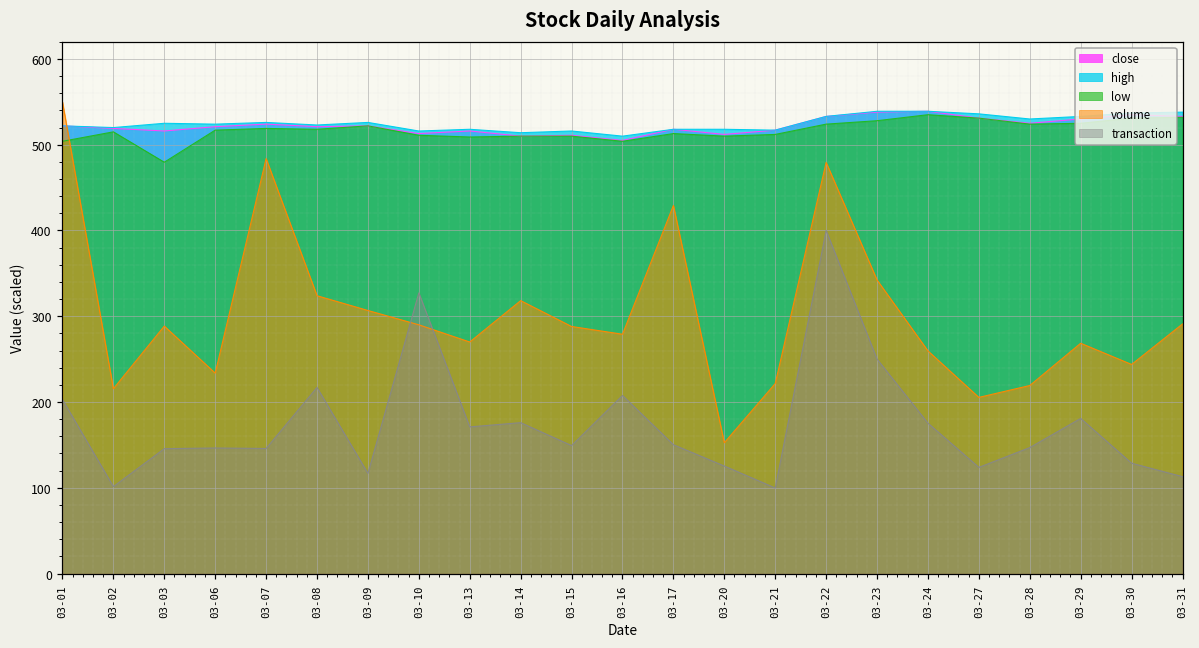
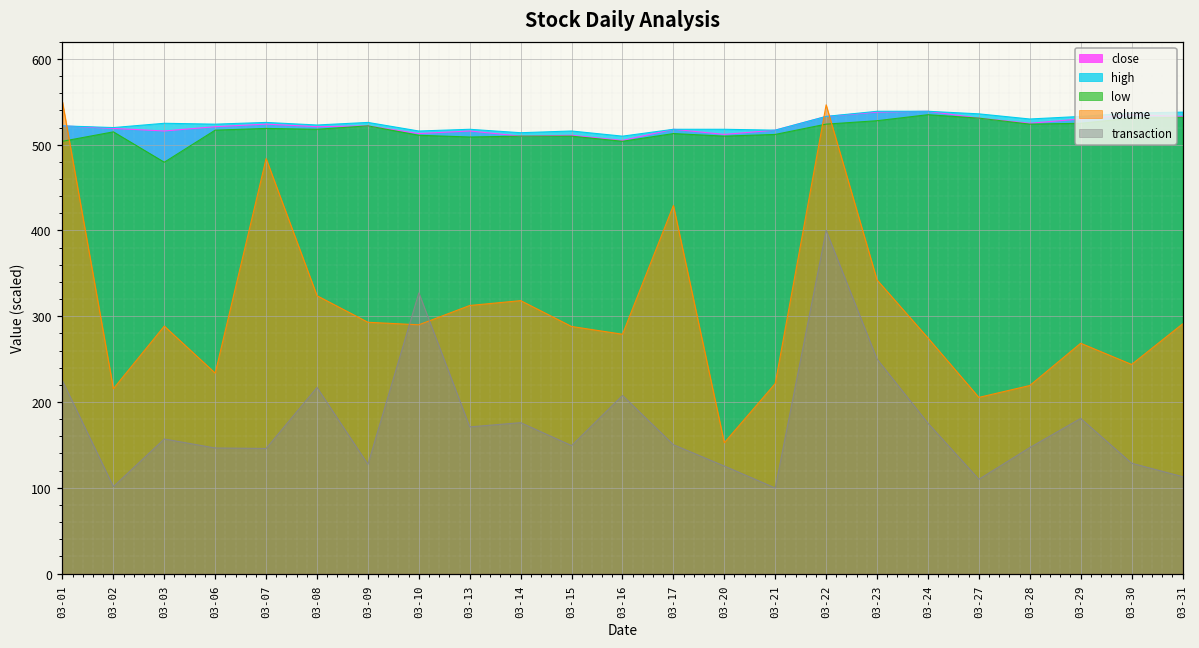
transaction, 03-01: 200 -> 220
transaction, 03-03: 150 -> 160
volume, 03-09: 310 -> 290
transaction, 03-09: 120 -> 130
volume, 03-13: 270 -> 310
volume, 03-22: 480 -> 550
volume, 03-24: 260 -> 270
transaction, 03-27: 120 -> 110
